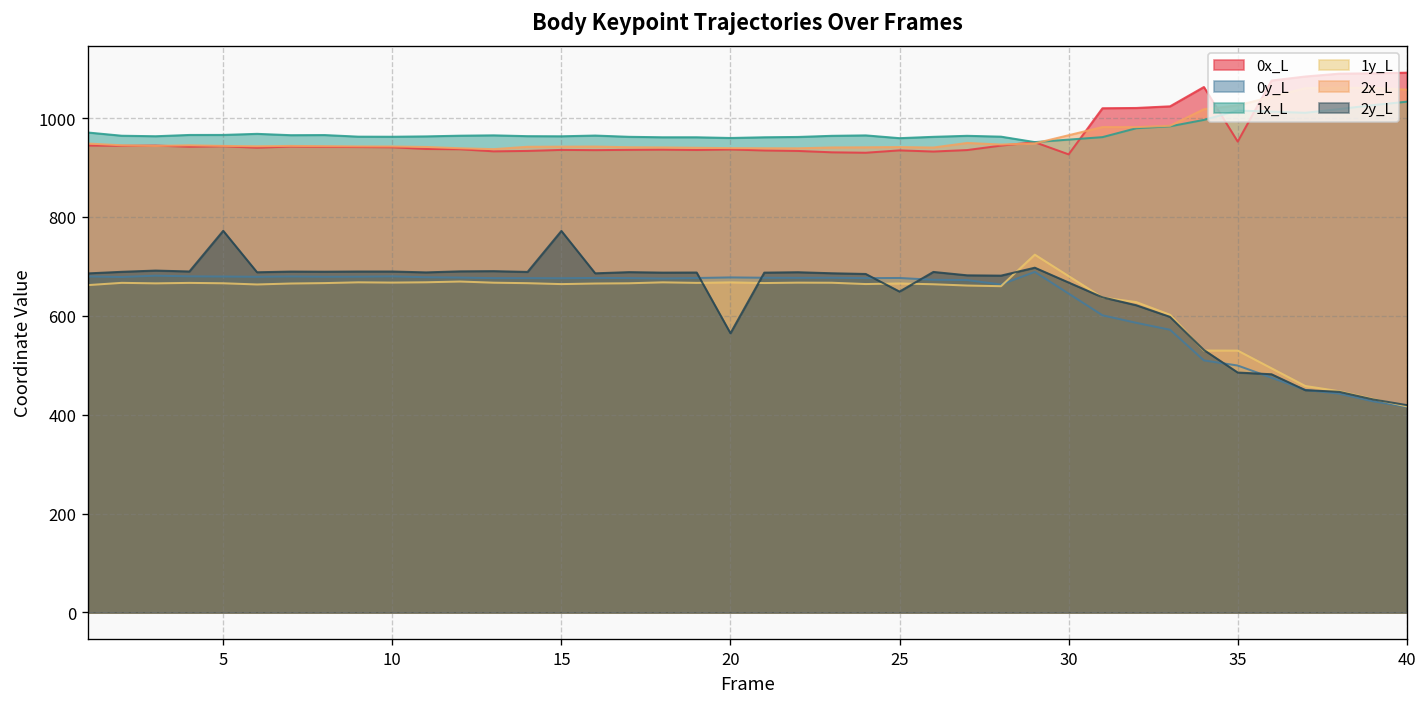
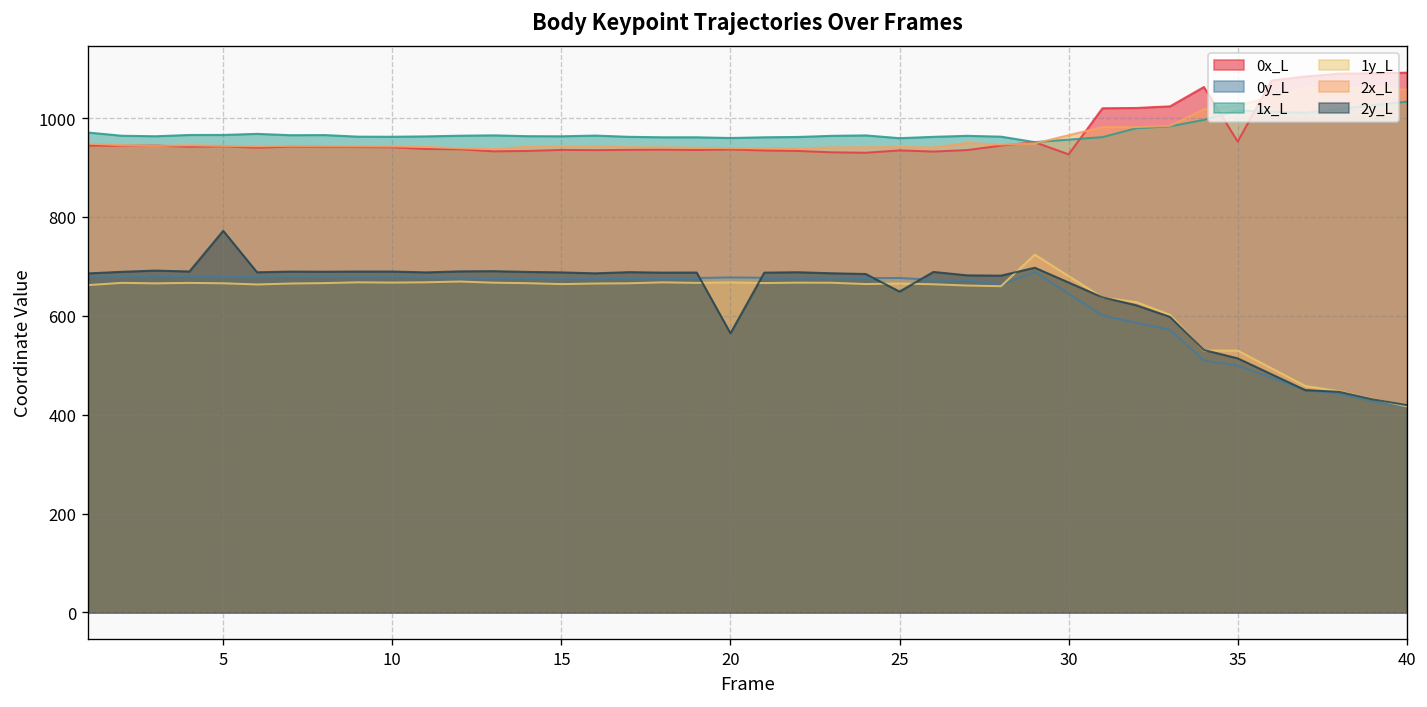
2y_L, 15: 770 -> 690
2y_L, 35: 490 -> 510
